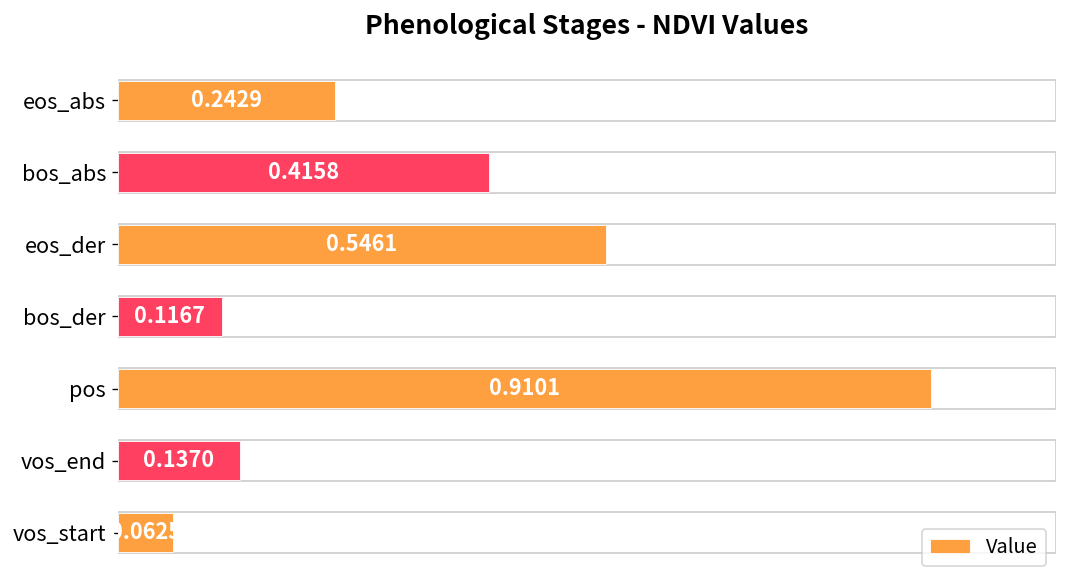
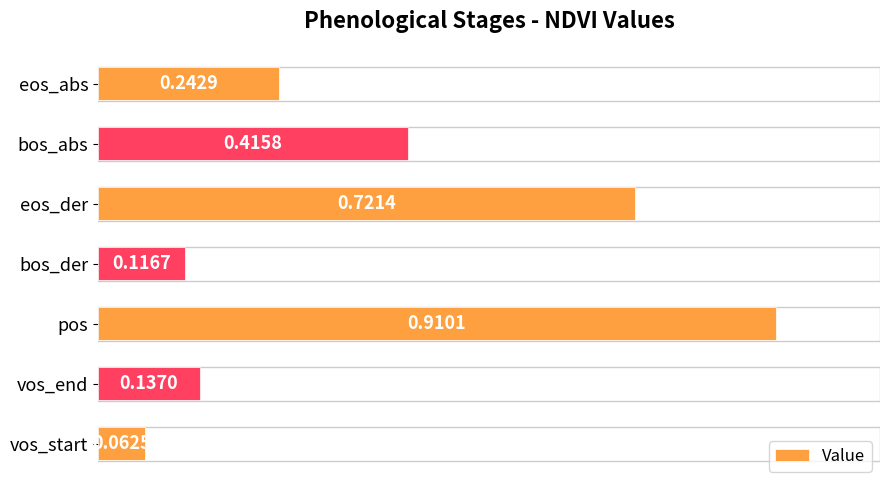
eos_der: 0.5461 -> 0.7214
